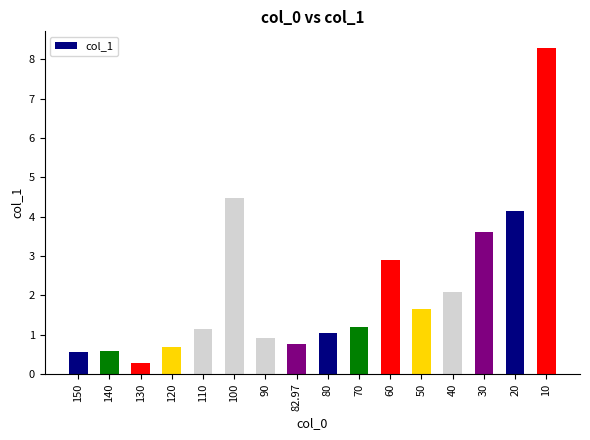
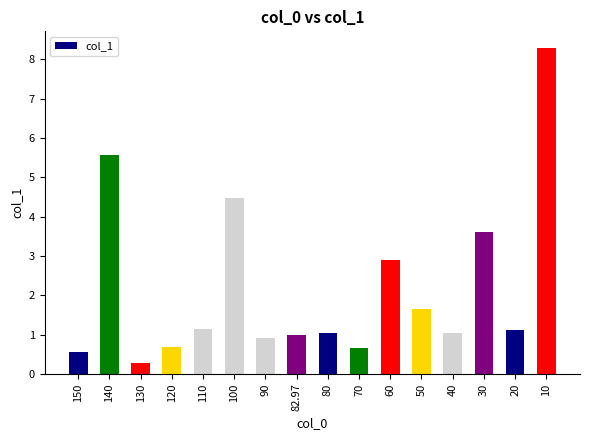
140: 0.6 -> 5.6
82.97: 0.8 -> 1.0
70: 1.2 -> 0.7
40: 2.1 -> 1.0
20: 4.1 -> 1.1
